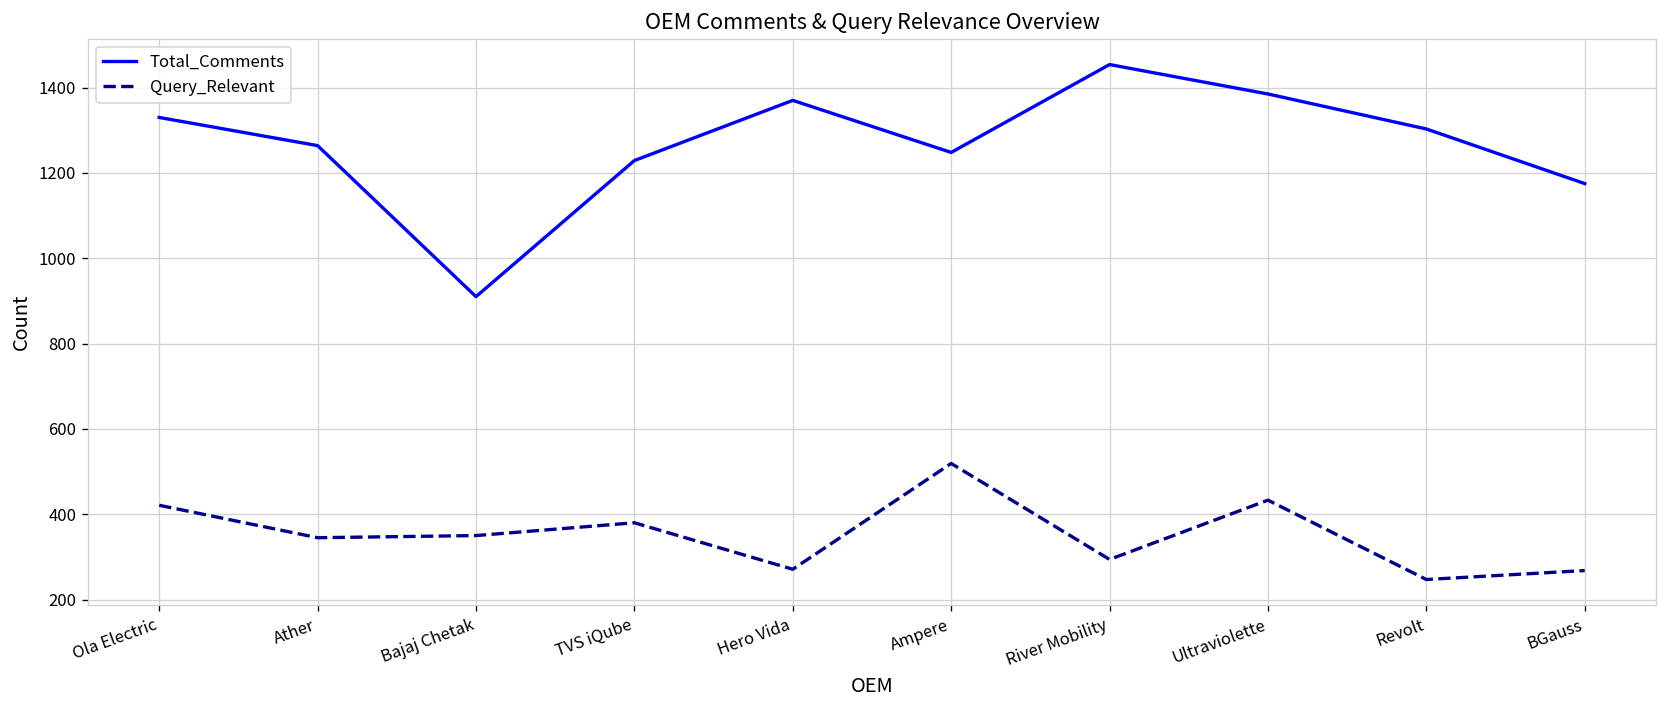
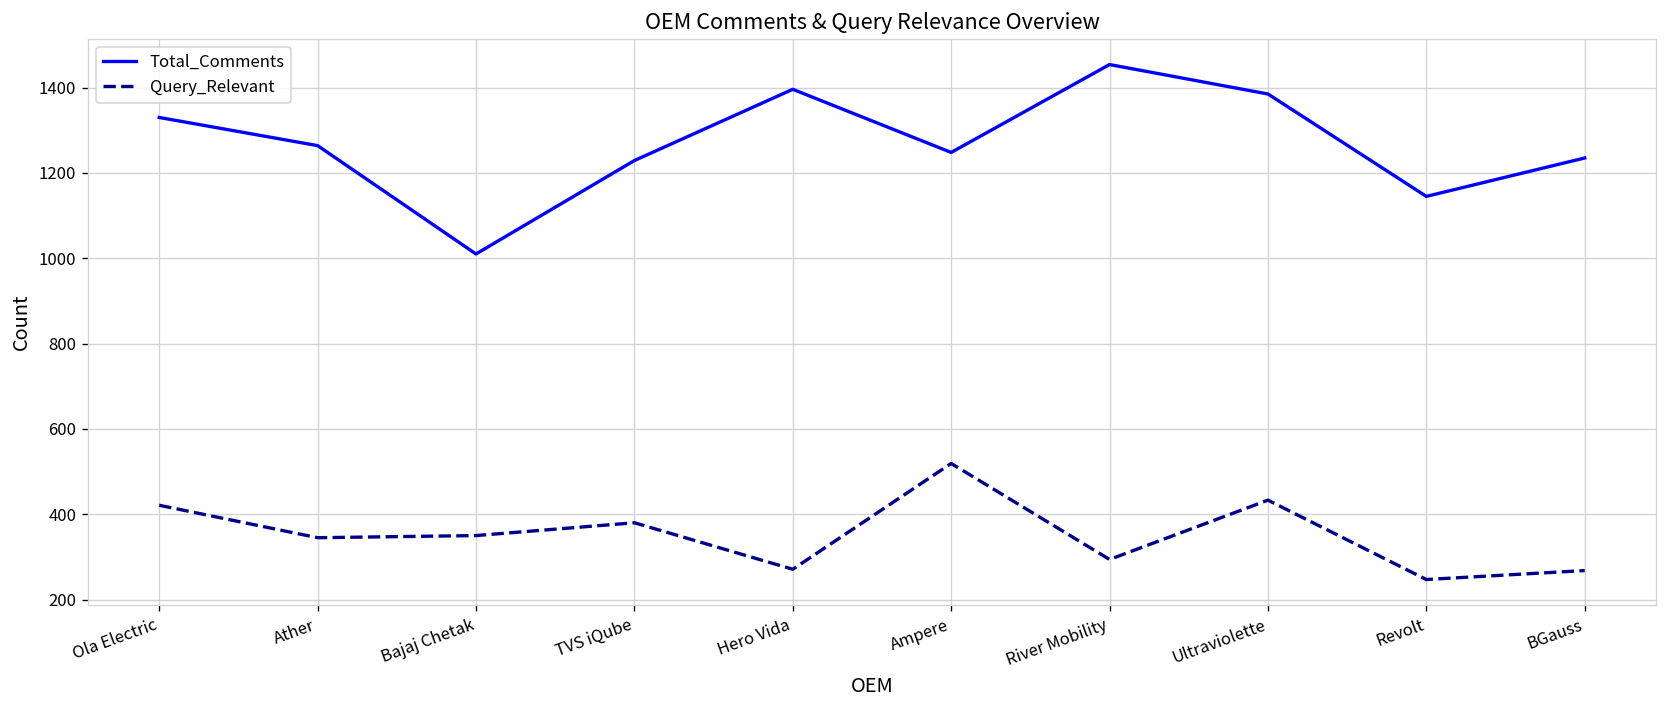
Total_Comments, Bajaj Chetak: 910 -> 1010
Total_Comments, Hero Vida: 1370 -> 1400
Total_Comments, Revolt: 1300 -> 1150
Total_Comments, BGauss: 1180 -> 1240
